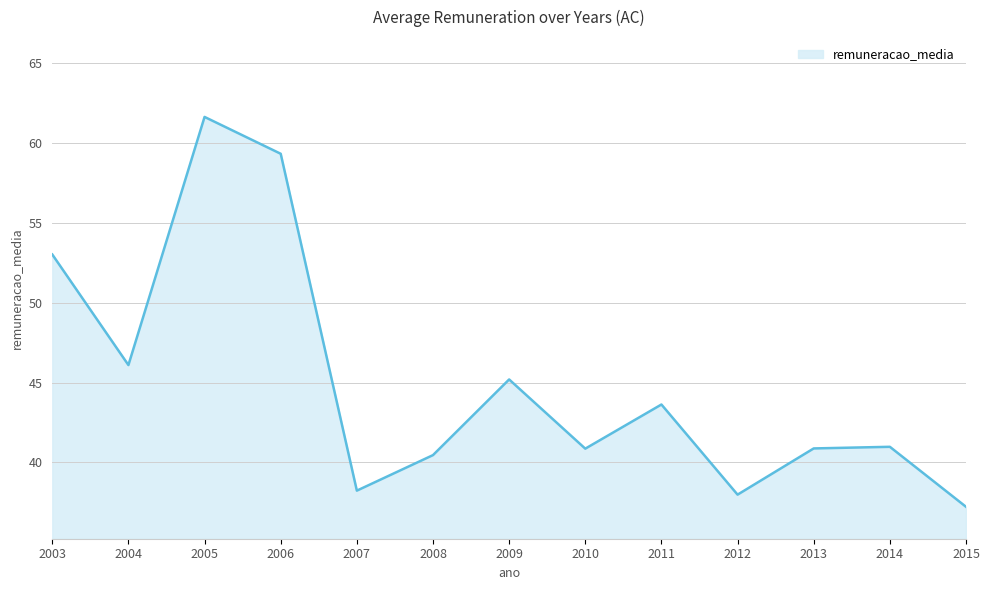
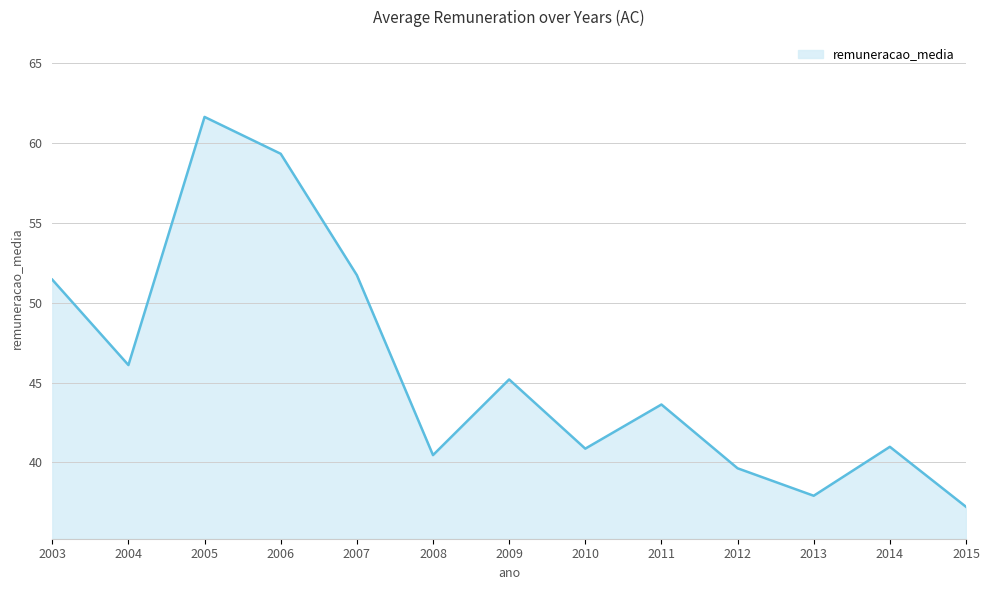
2003: 53.0 -> 51.4
2007: 38.2 -> 51.7
2012: 38.0 -> 39.6
2013: 40.9 -> 37.9
